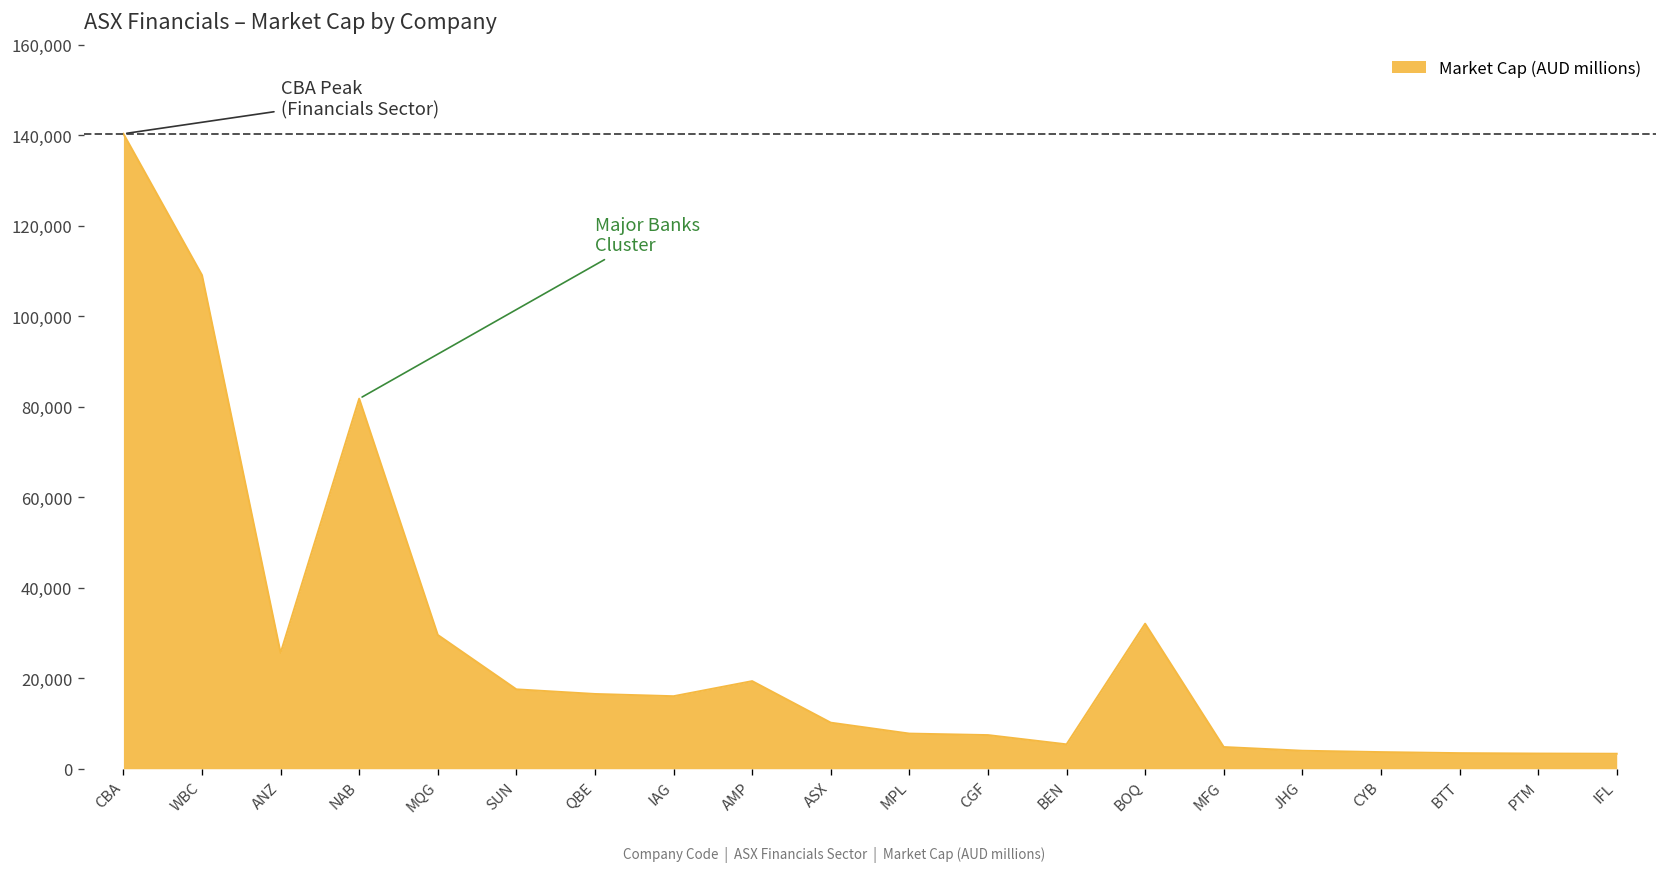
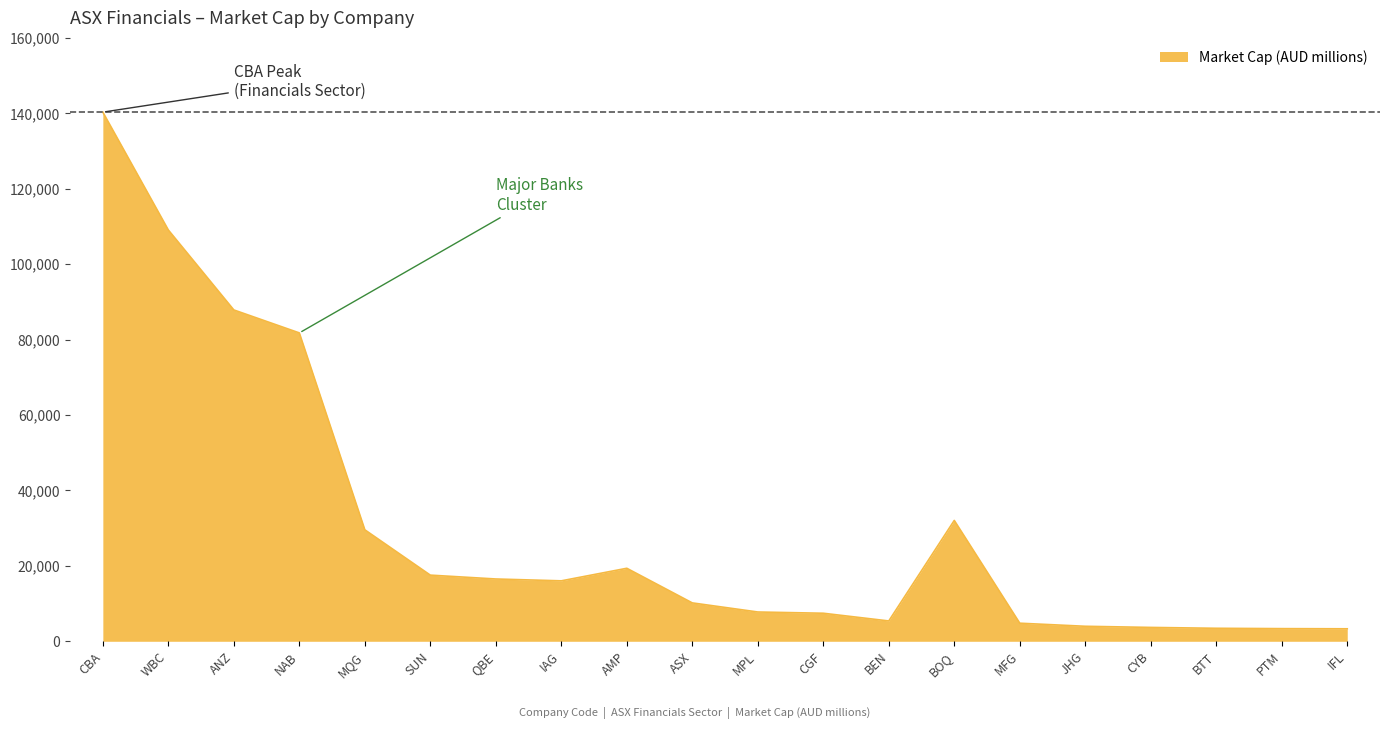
ANZ: 26,000 -> 88,000
